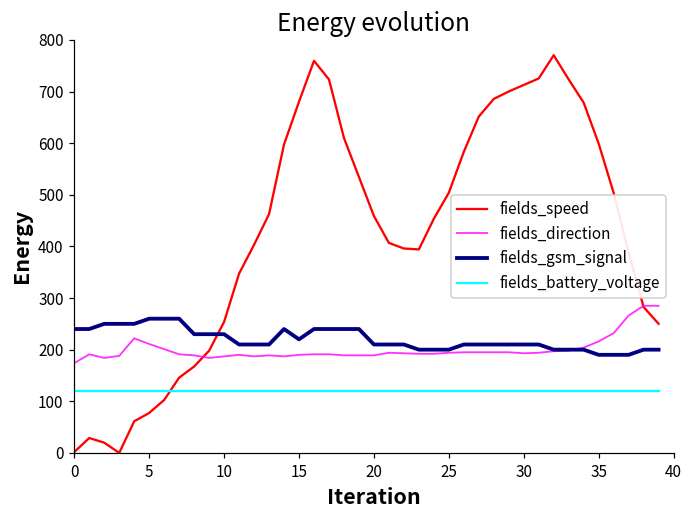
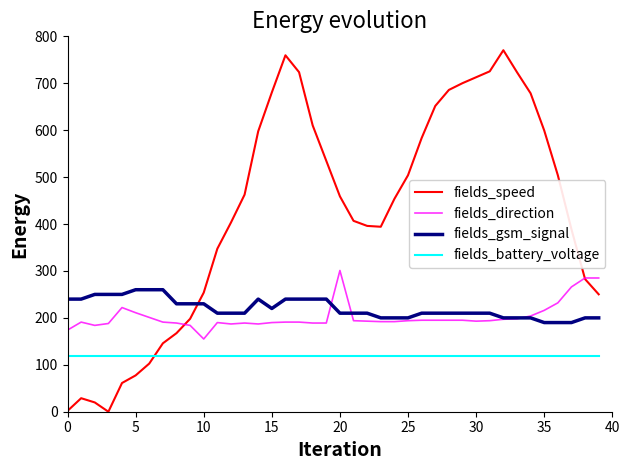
fields_direction, 10: 190 -> 160
fields_direction, 20: 190 -> 300
